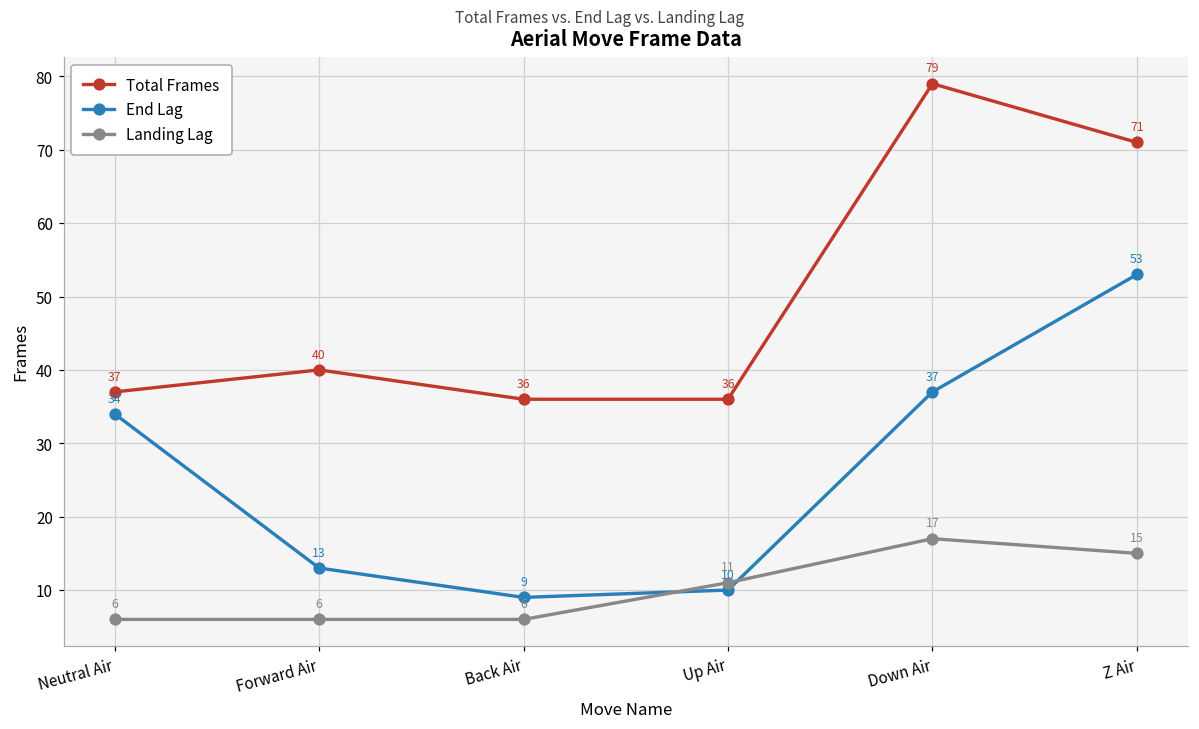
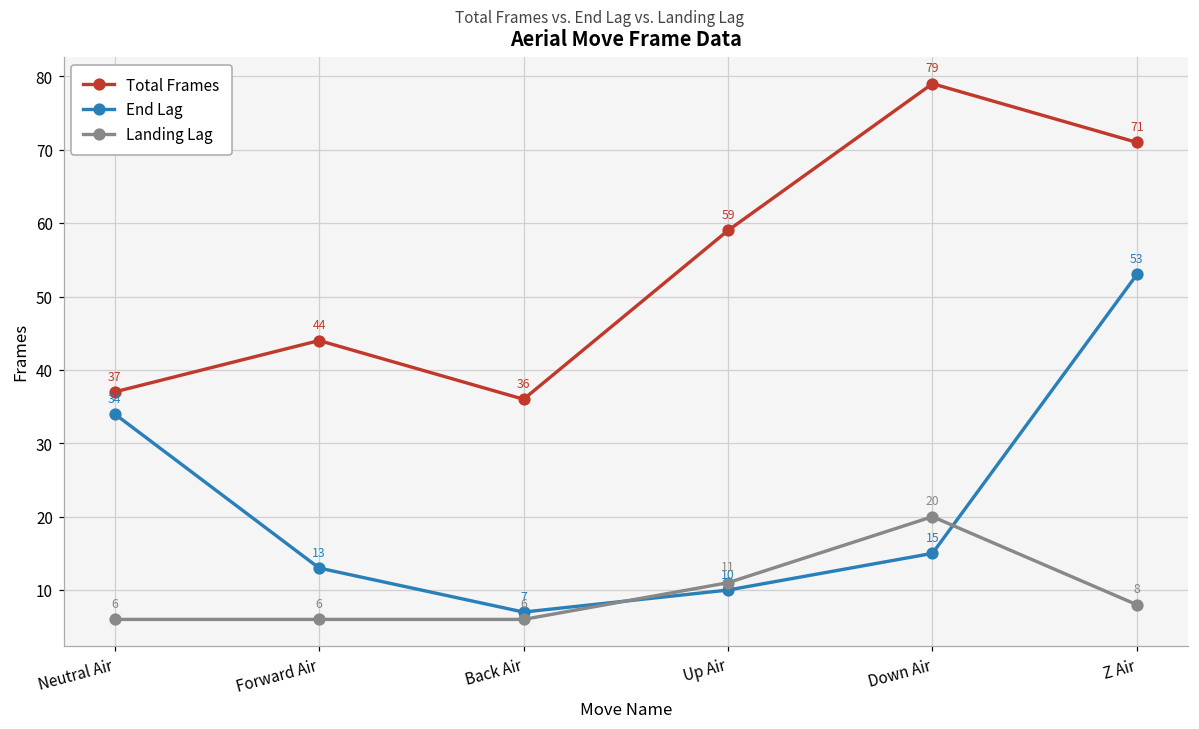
Total Frames, Forward Air: 40 -> 44
End Lag, Back Air: 9 -> 7
Total Frames, Up Air: 36 -> 59
End Lag, Down Air: 37 -> 15
Landing Lag, Down Air: 17 -> 20
Landing Lag, Z Air: 15 -> 8
